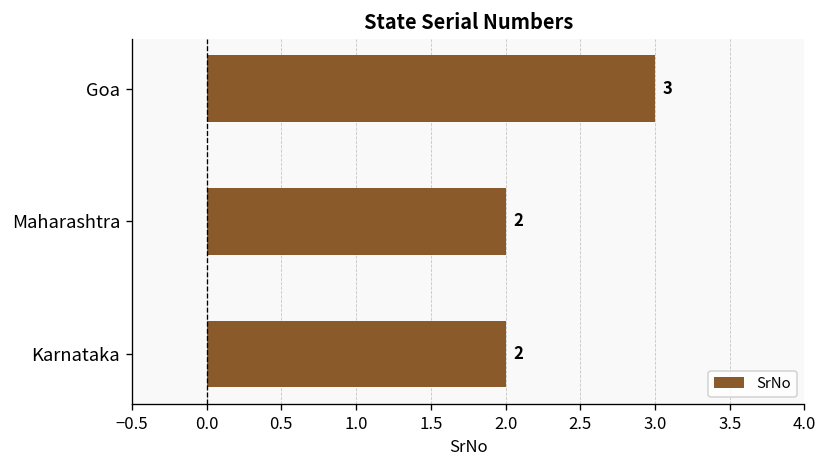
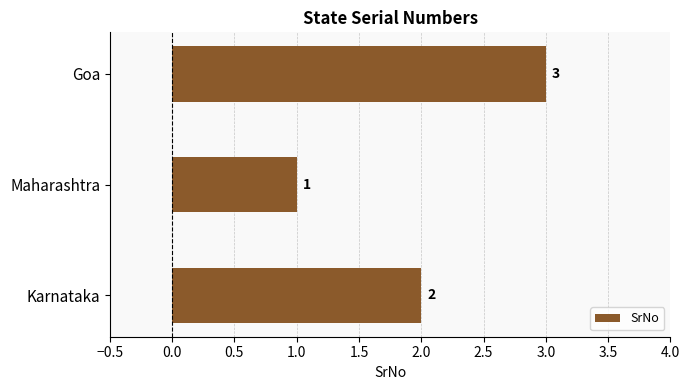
Maharashtra: 2 -> 1
